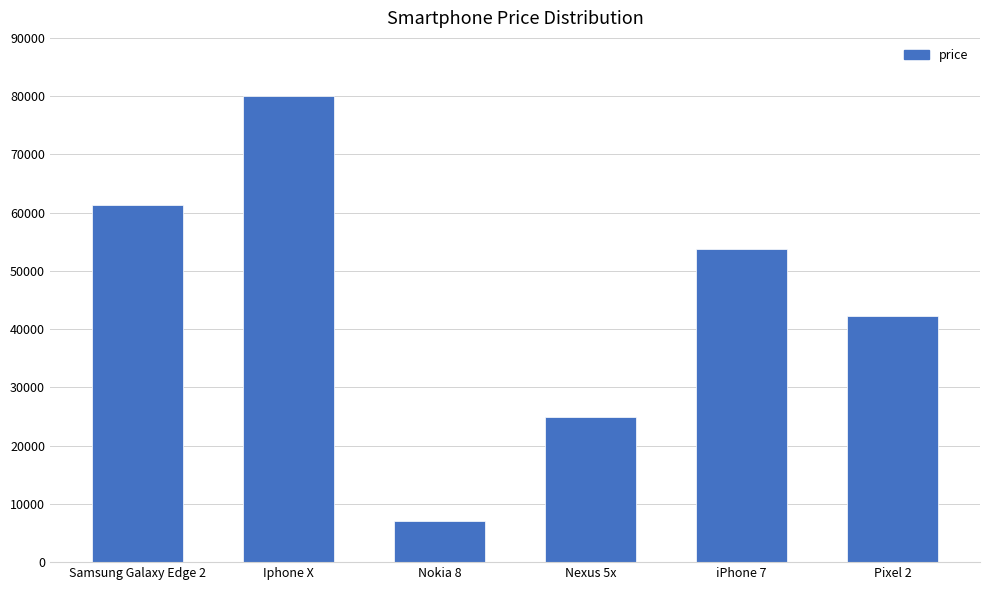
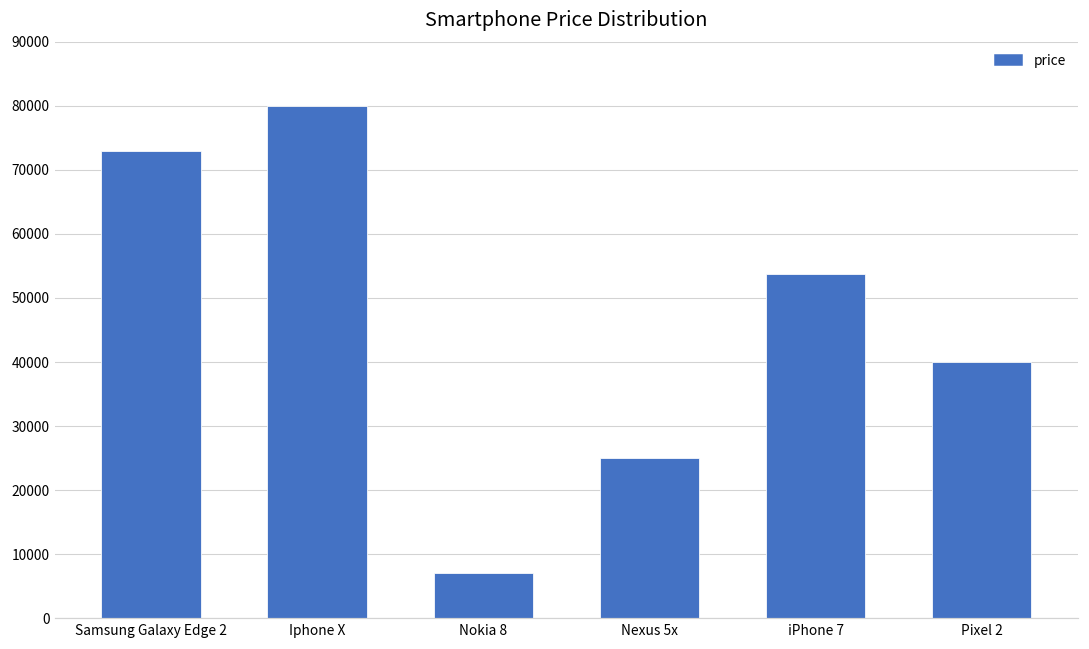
Samsung Galaxy Edge 2: 61000 -> 73000
Pixel 2: 42000 -> 40000
